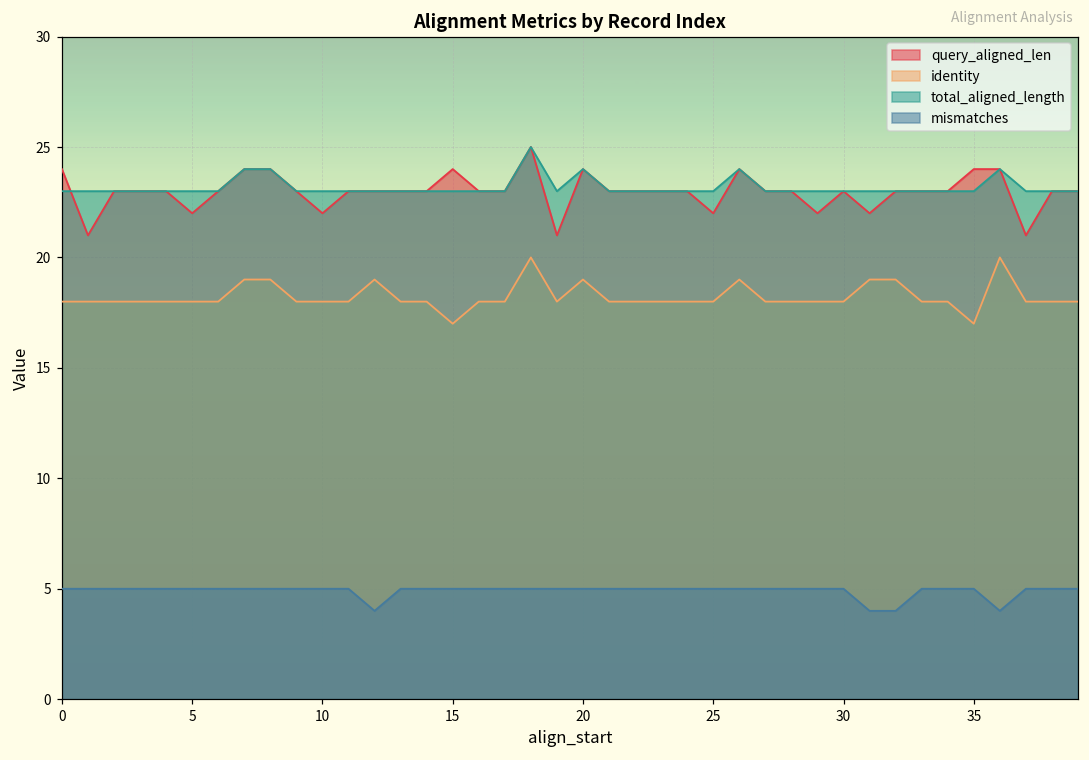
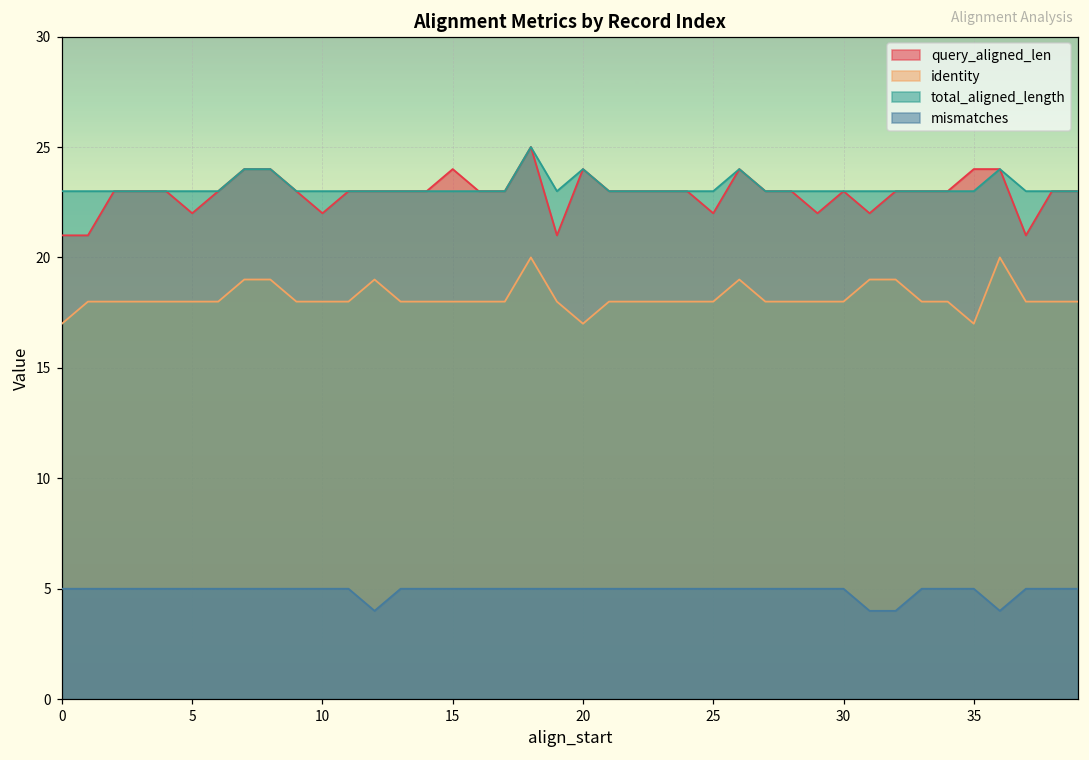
query_aligned_len, 0: 24 -> 21
identity, 0: 18 -> 17
identity, 15: 17 -> 18
identity, 20: 19 -> 17
